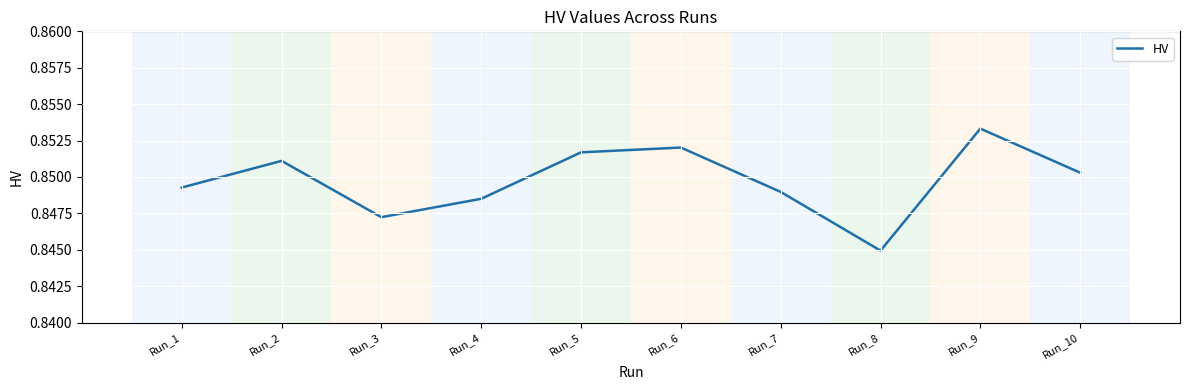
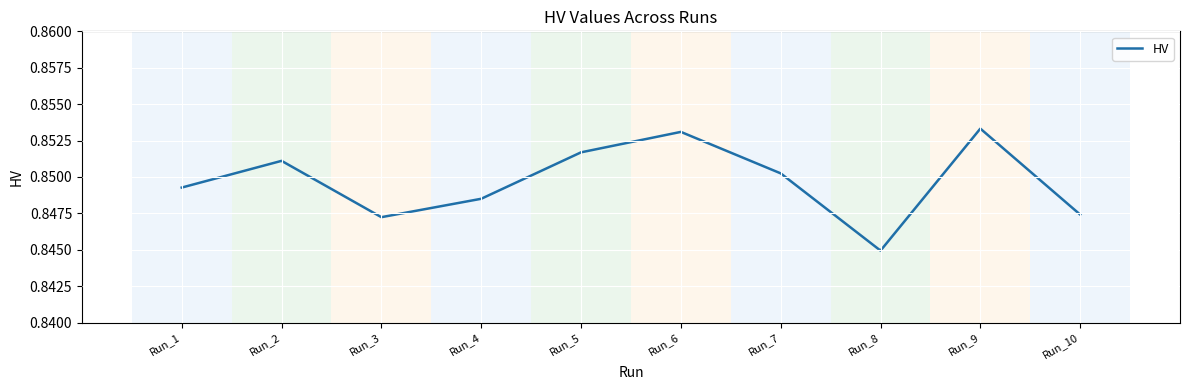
Run_6: 0.8520 -> 0.8531
Run_7: 0.8490 -> 0.8502
Run_10: 0.8503 -> 0.8474
